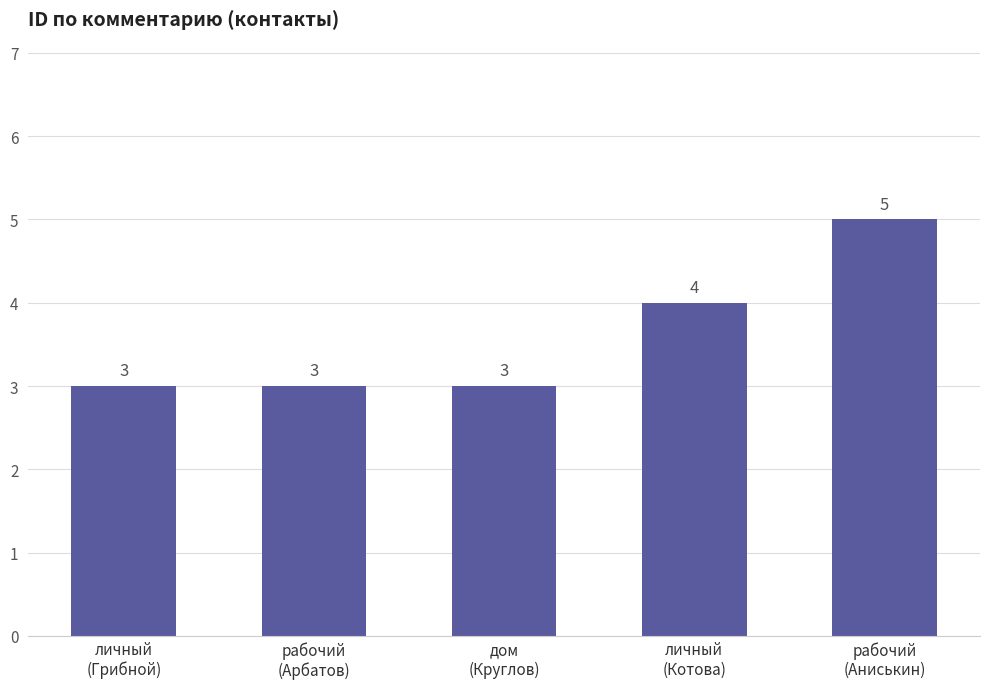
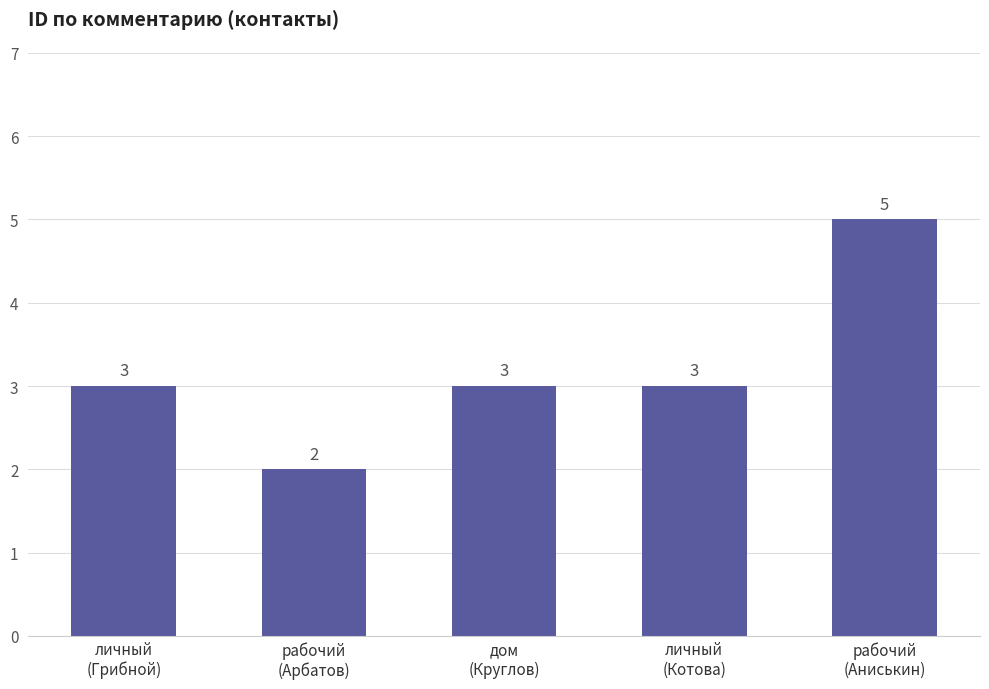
рабочий (Арбатов): 3 -> 2
личный (Котова): 4 -> 3
